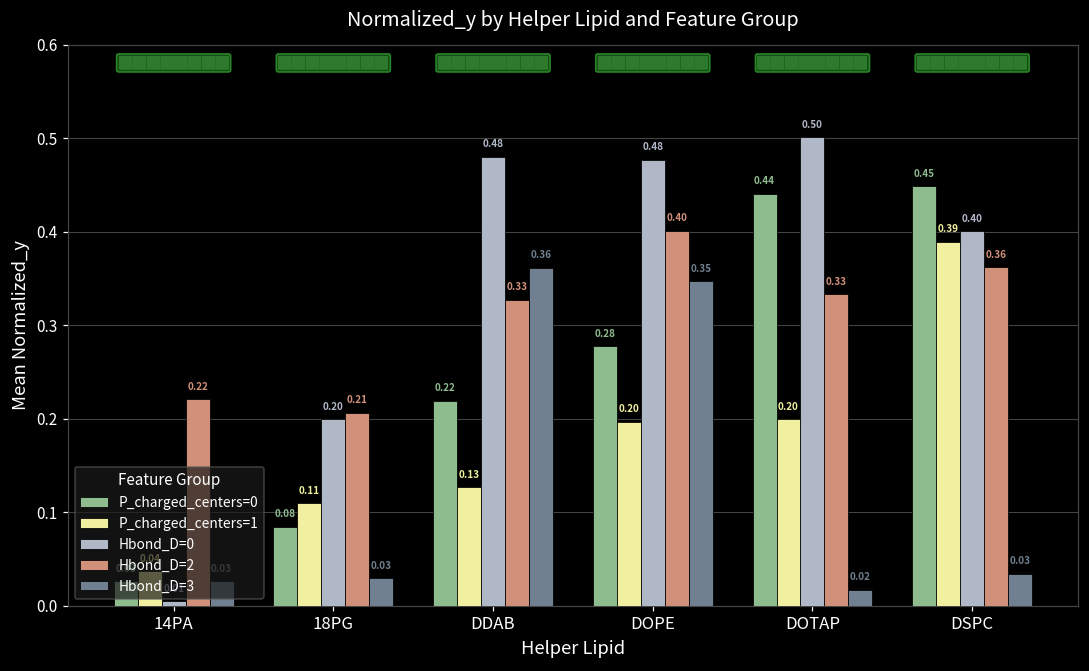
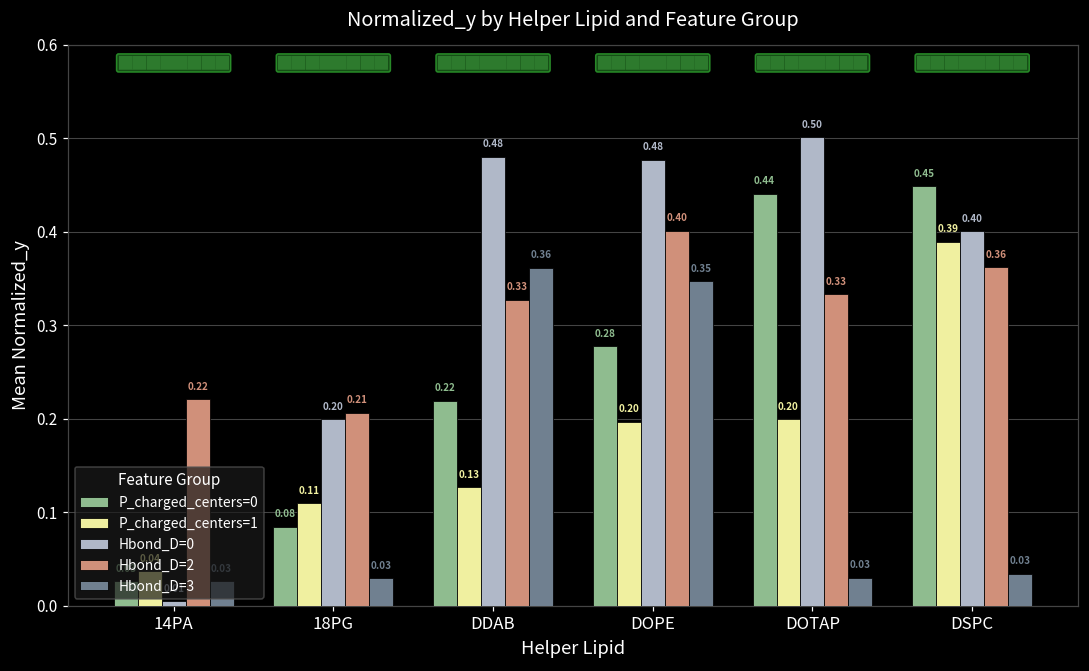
Hbond_D=3, DOTAP: 0.02 -> 0.03
